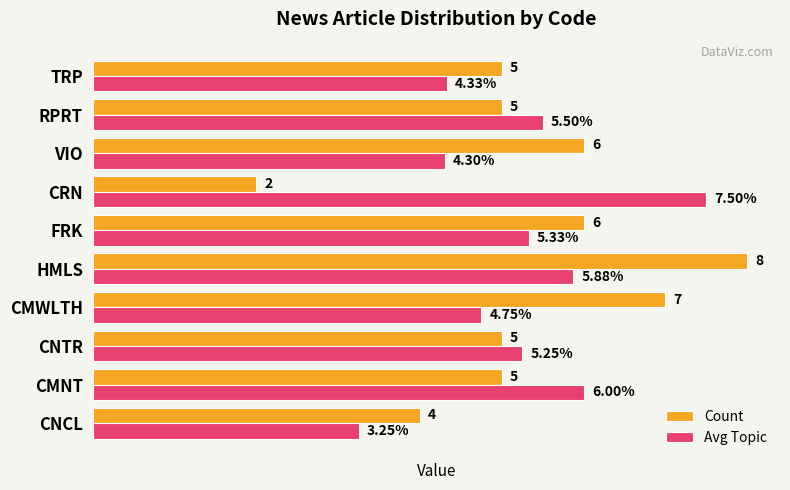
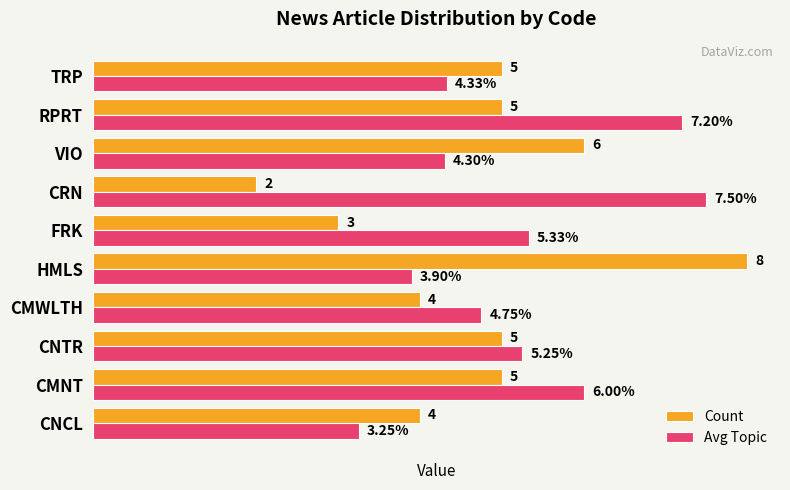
Avg Topic, RPRT: 5.50% -> 7.20%
Count, FRK: 6 -> 3
Avg Topic, HMLS: 5.88% -> 3.90%
Count, CMWLTH: 7 -> 4
